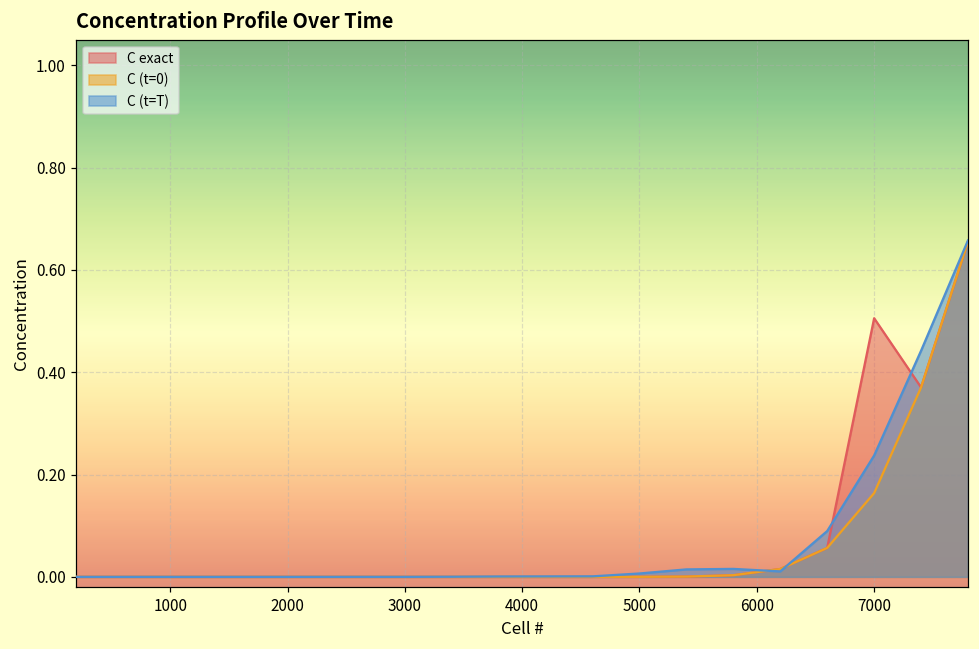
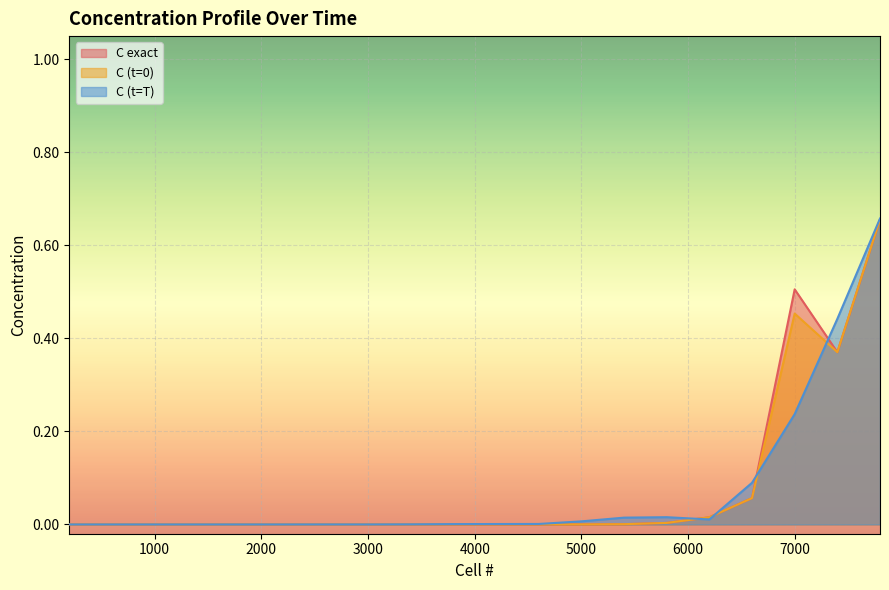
C (t=0), 7000: 0.16 -> 0.45
